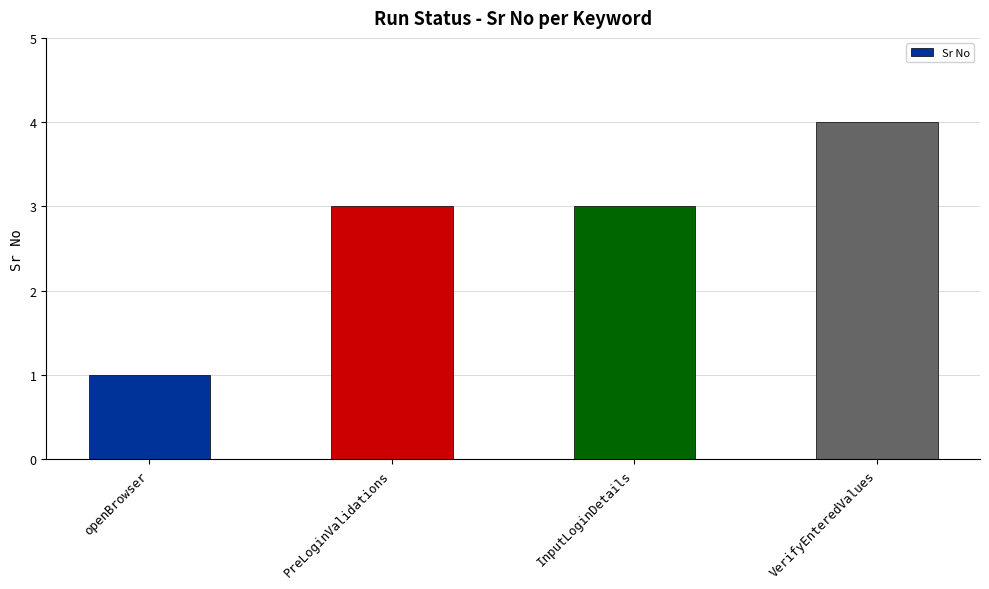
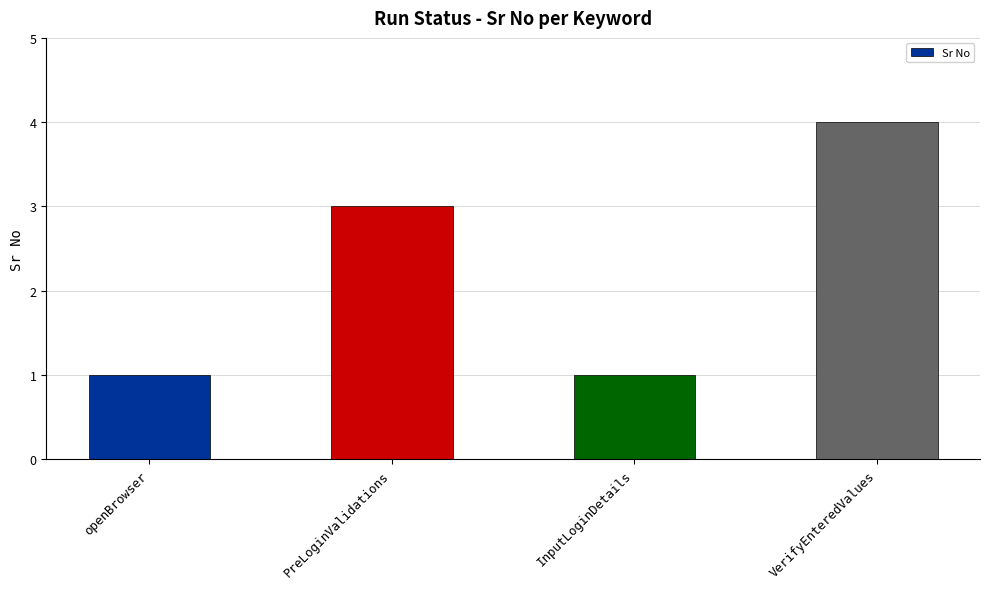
InputLoginDetails: 3 -> 1
